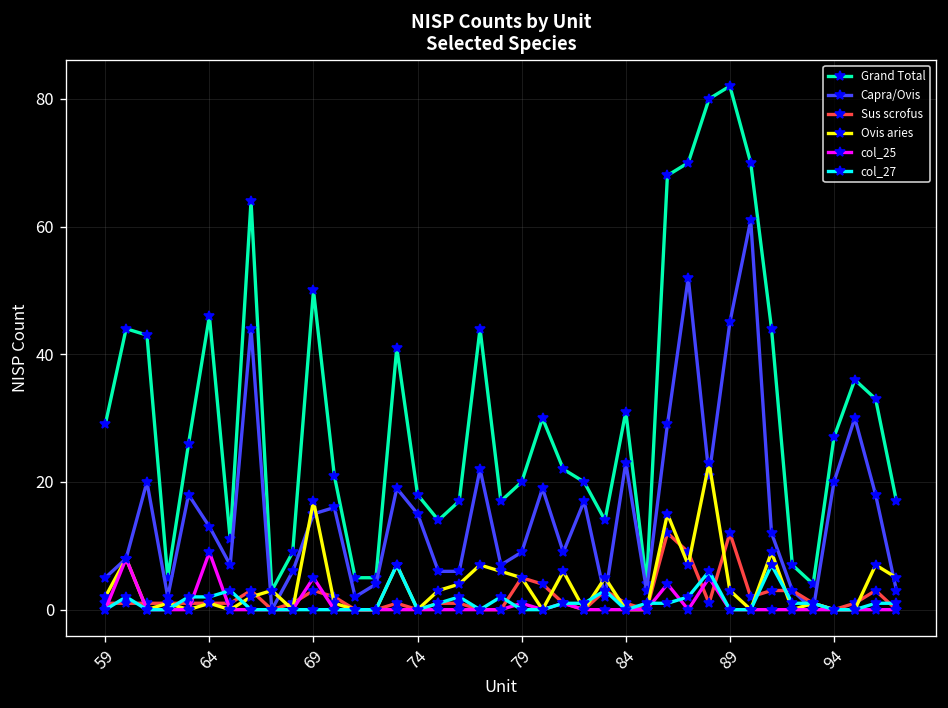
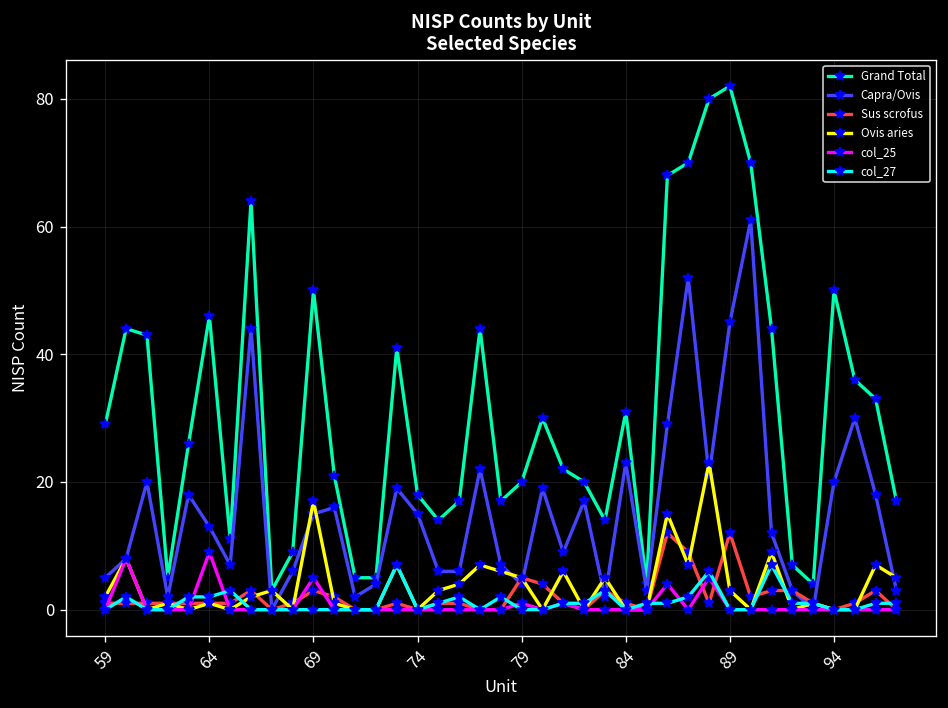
Capra/Ovis, 79: 9 -> 4
Grand Total, 94: 27 -> 50
